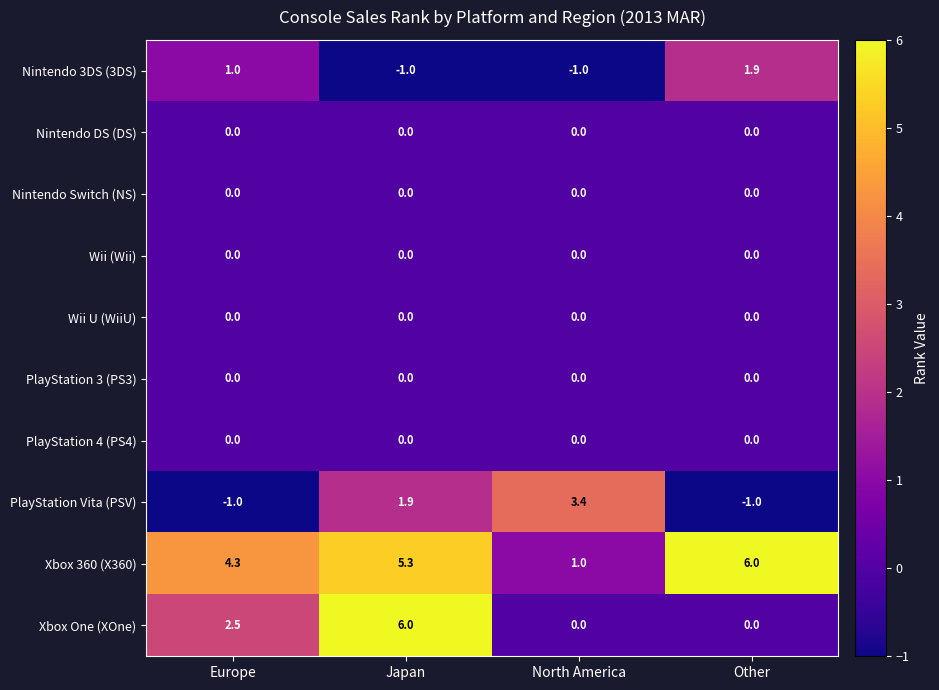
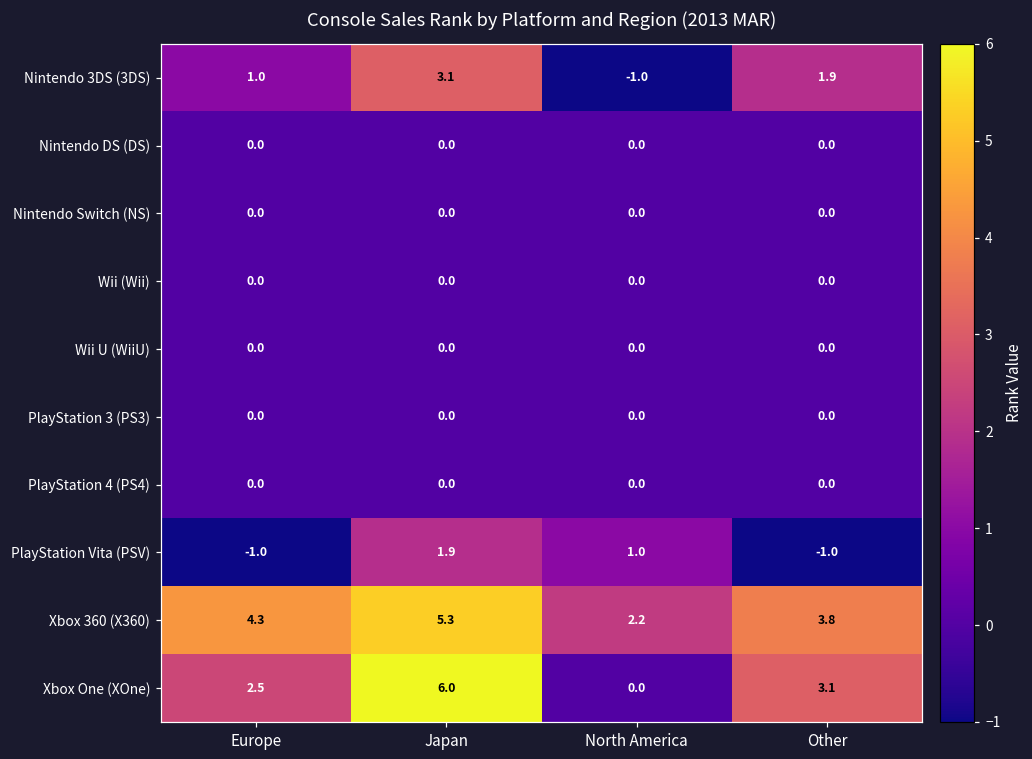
Nintendo 3DS (3DS), Japan: -1.0 -> 3.1
PlayStation Vita (PSV), North America: 3.4 -> 1.0
Xbox 360 (X360), North America: 1.0 -> 2.2
Xbox 360 (X360), Other: 6.0 -> 3.8
Xbox One (XOne), Other: 0.0 -> 3.1
